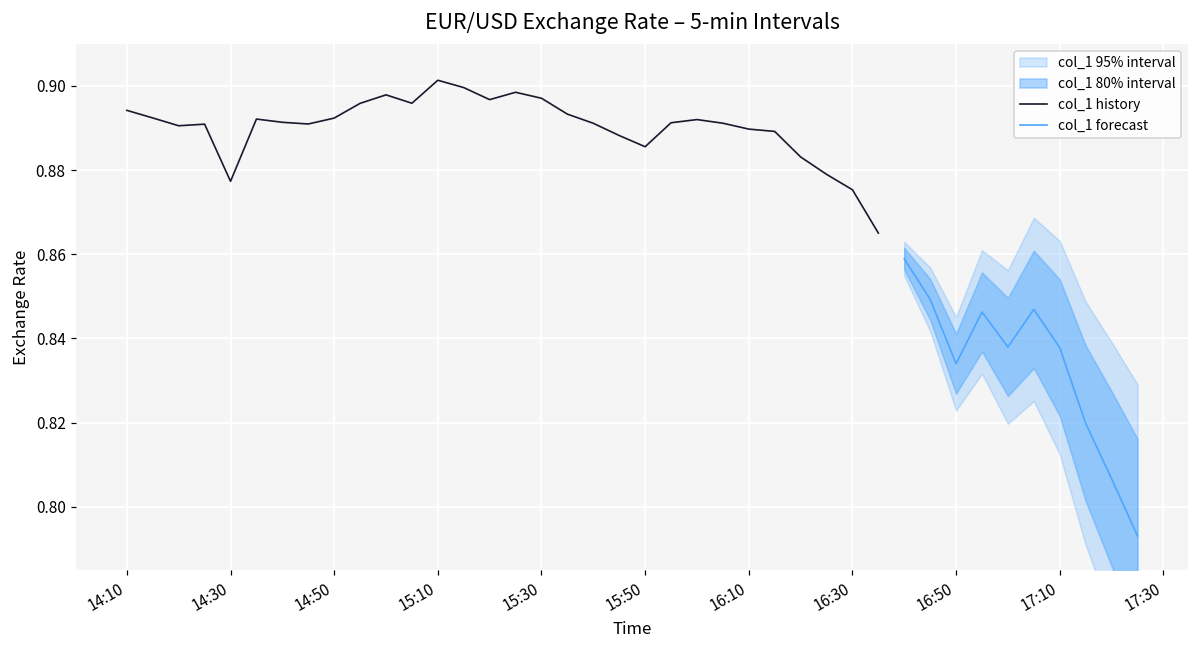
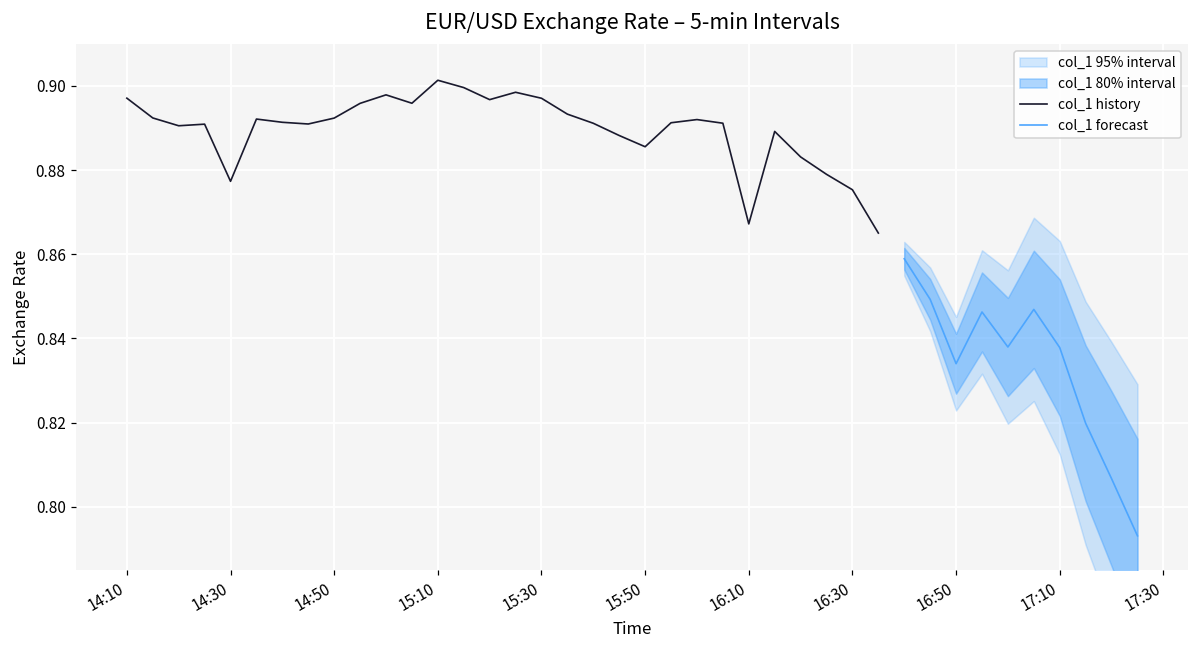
col_1 history, 14:10: 0.894 -> 0.897
col_1 history, 16:10: 0.890 -> 0.867
